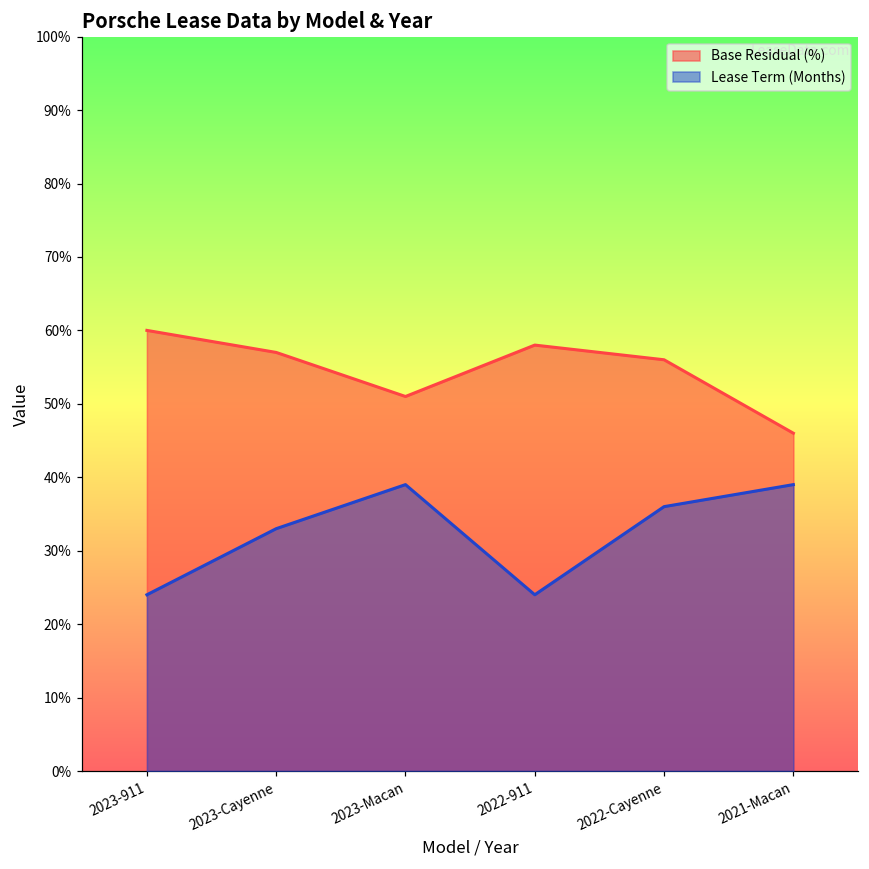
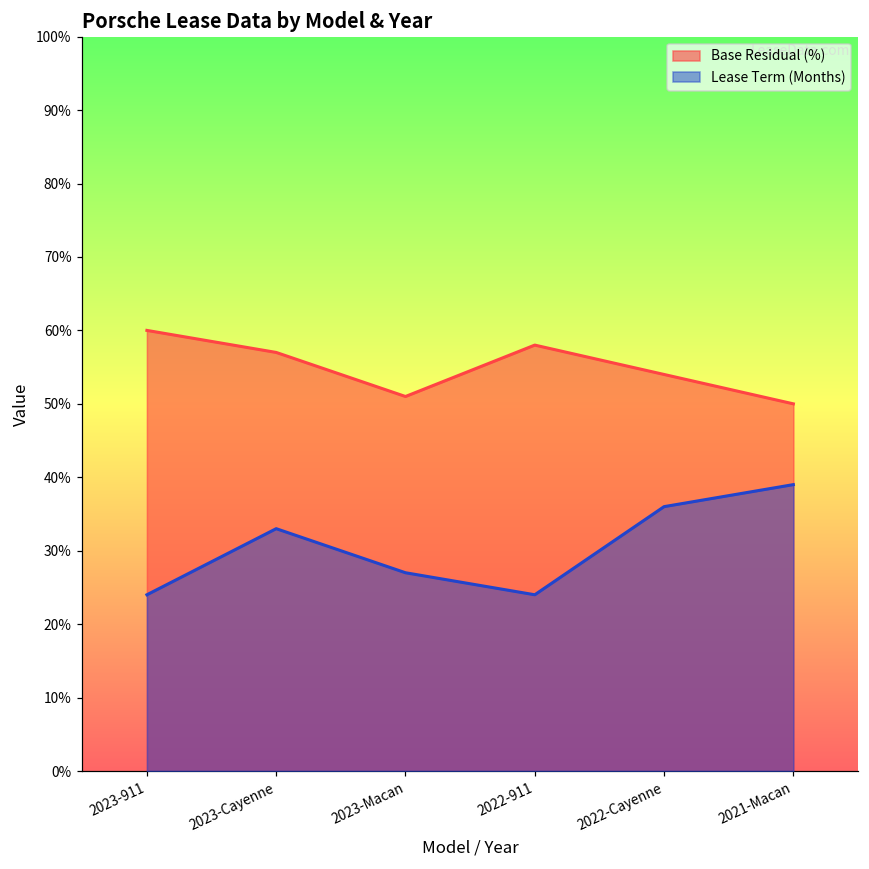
Lease Term (Months), 2023-Macan: 39% -> 27%
Base Residual (%), 2022-Cayenne: 56% -> 54%
Base Residual (%), 2021-Macan: 46% -> 50%
